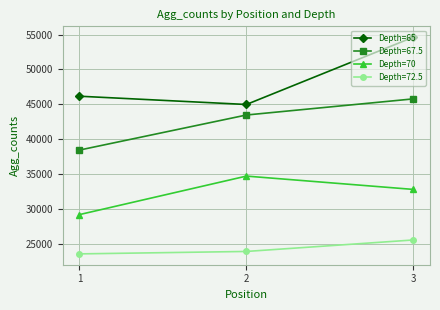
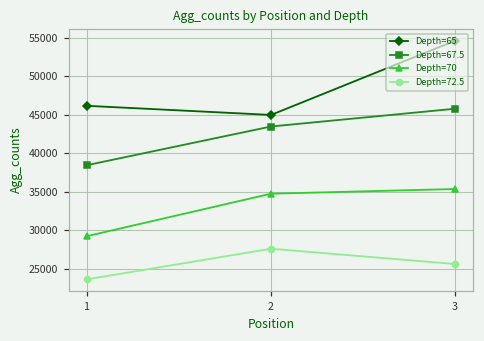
Depth=72.5, 2: 24000 -> 28000
Depth=70, 3: 33000 -> 35000
